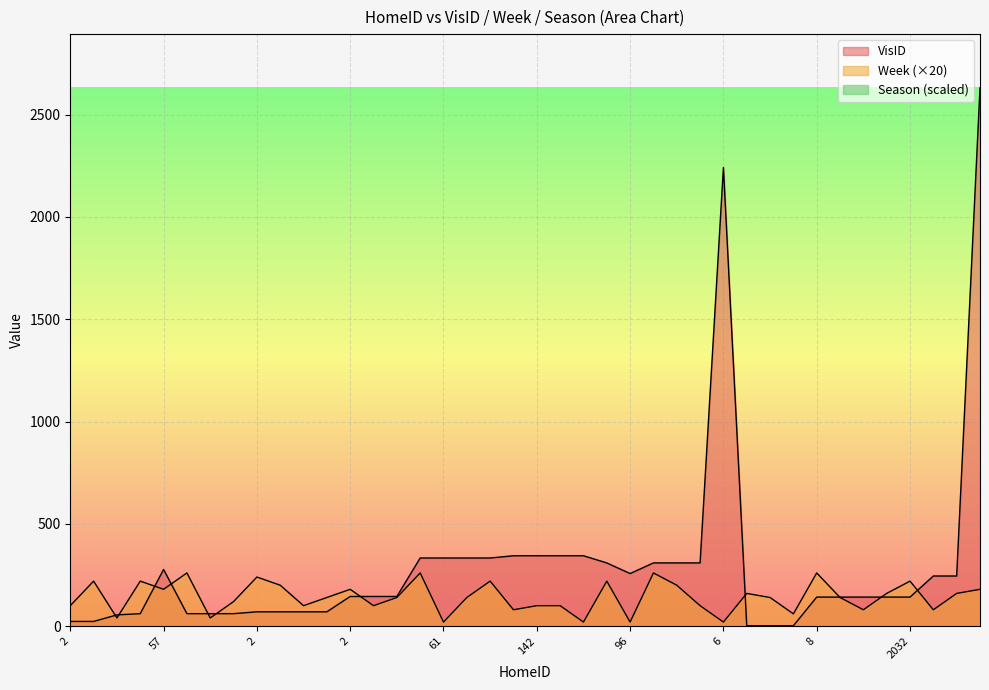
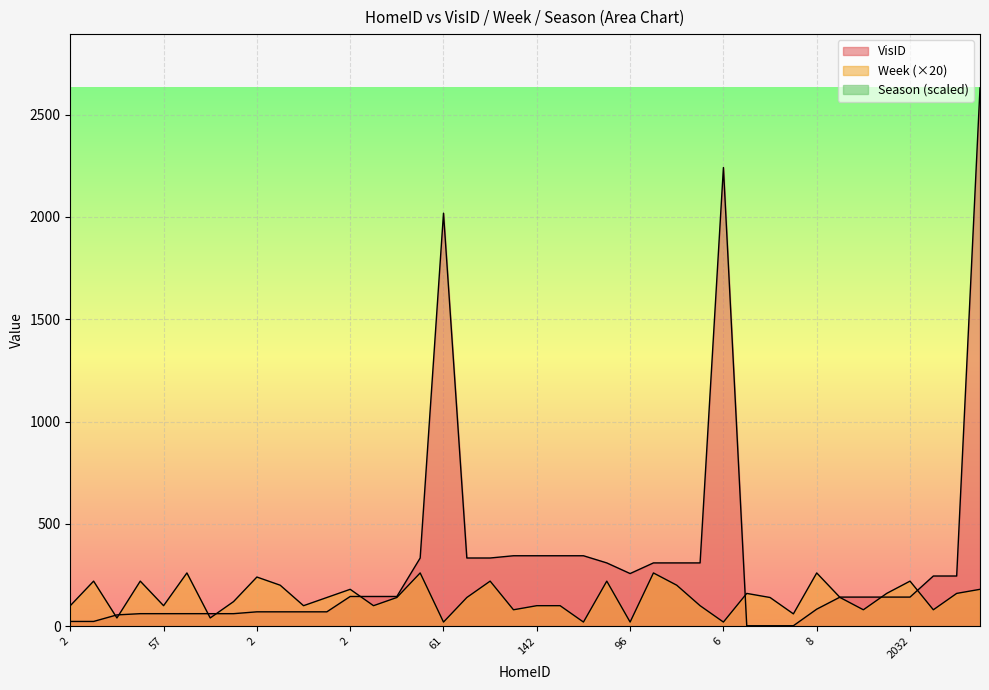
VisID, 57: 280 -> 60
Week (×20), 57: 180 -> 100
VisID, 61: 330 -> 2020
VisID, 8: 140 -> 80
